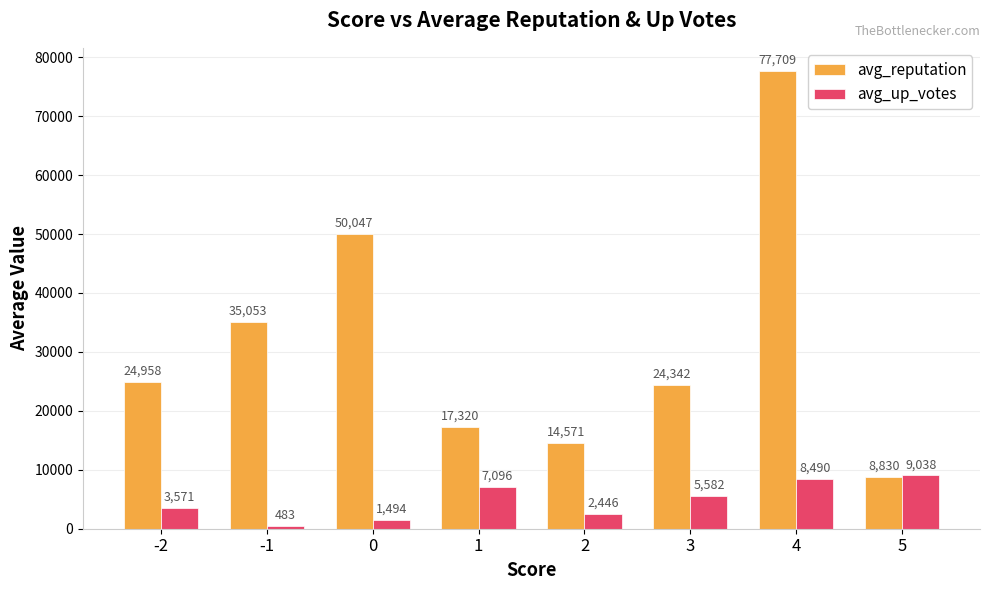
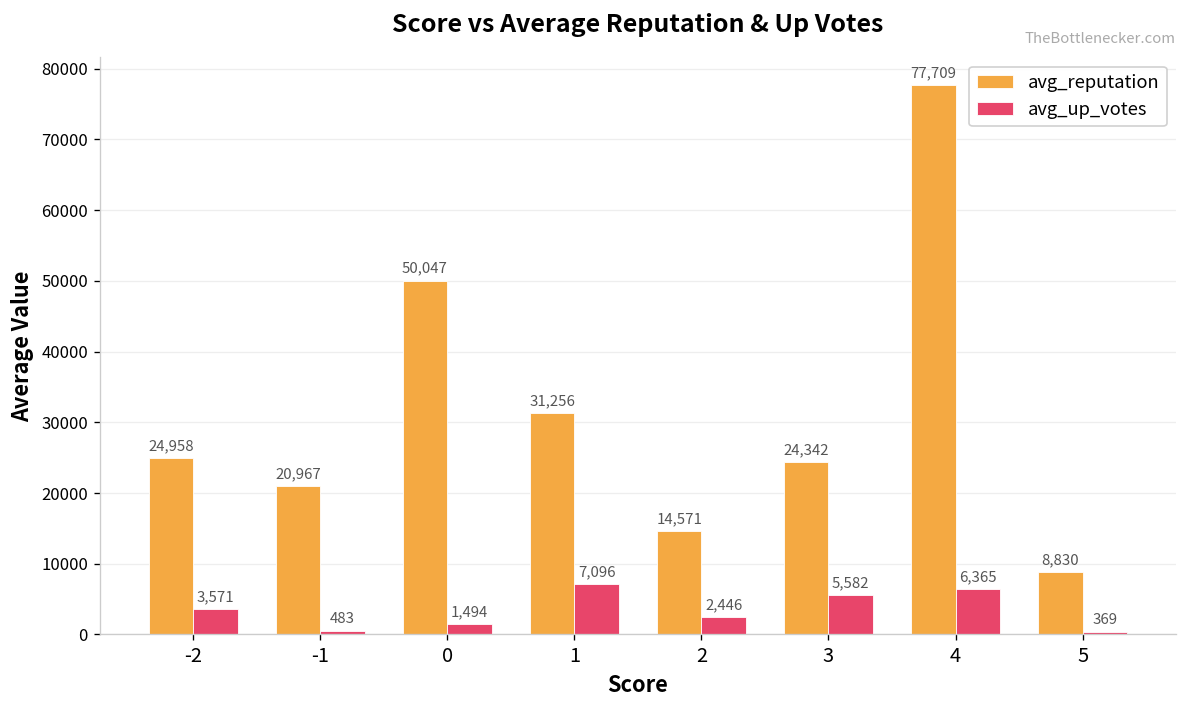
avg_reputation, -1: 35,053 -> 20,967
avg_reputation, 1: 17,320 -> 31,256
avg_up_votes, 4: 8,490 -> 6,365
avg_up_votes, 5: 9,038 -> 369
